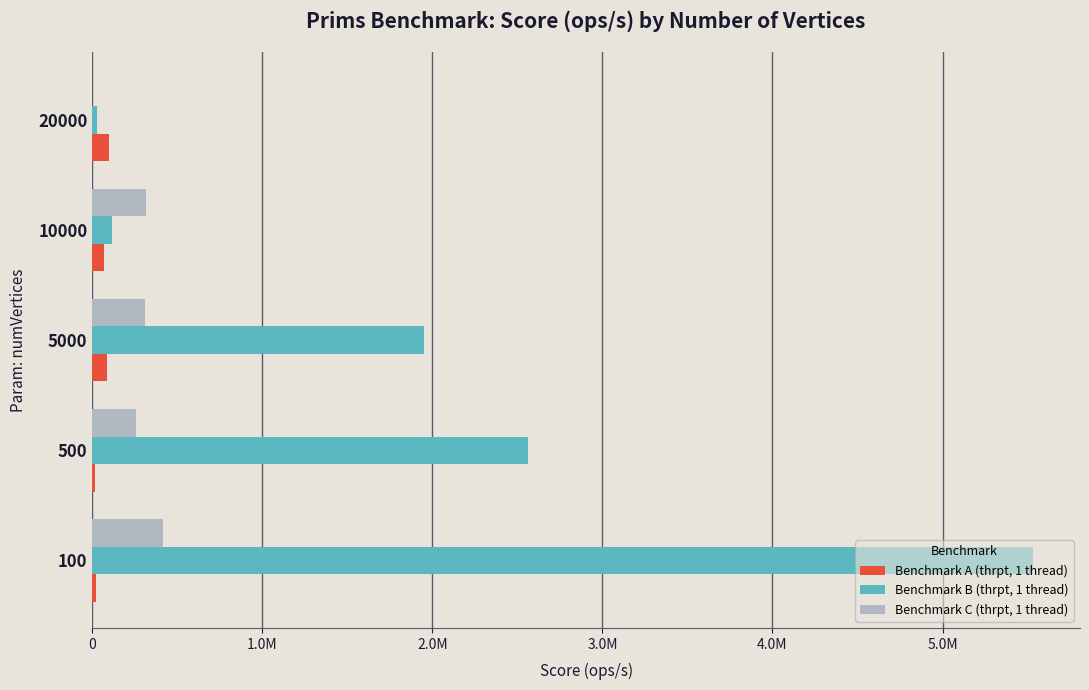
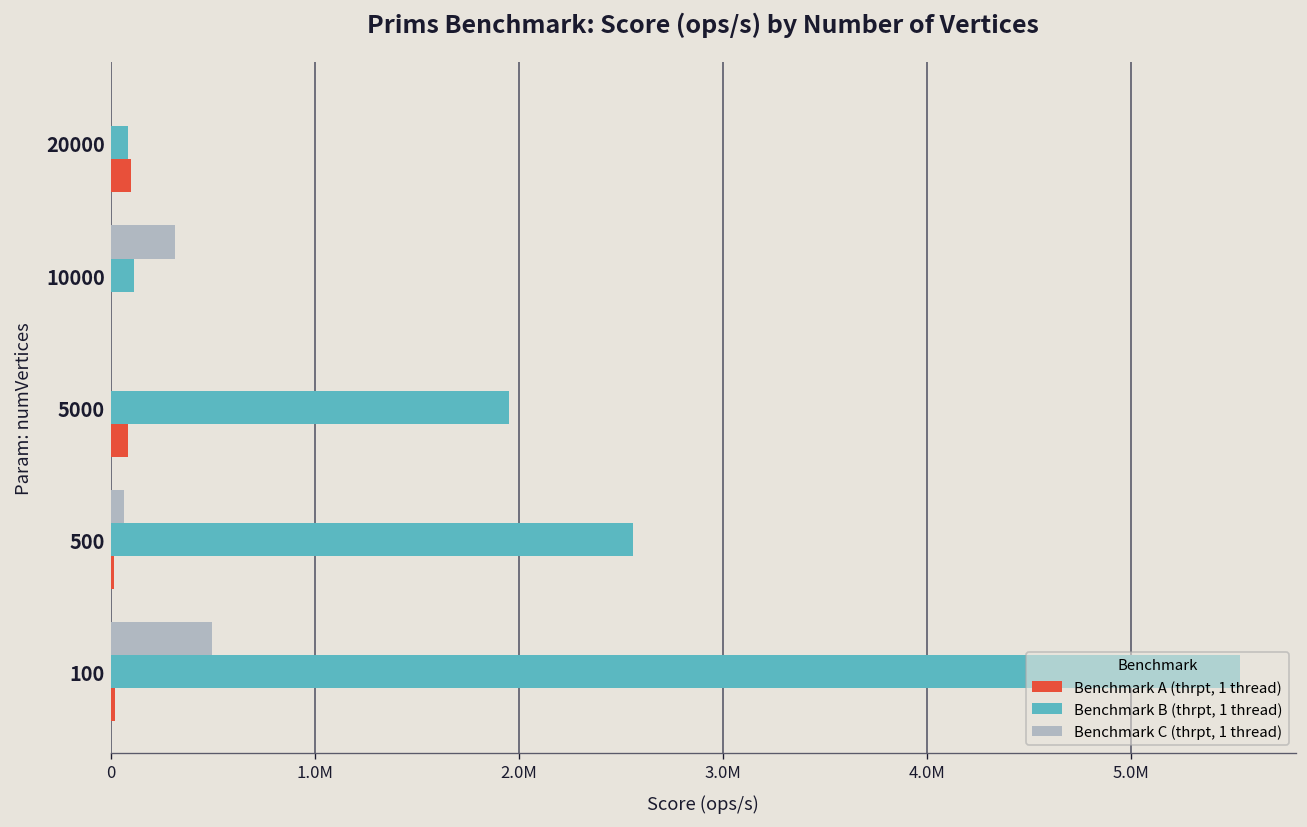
Benchmark B (thrpt, 1 thread), 20000: 30000 -> 80000
Benchmark A (thrpt, 1 thread), 10000: 70000 -> 0
Benchmark C (thrpt, 1 thread), 5000: 310000 -> 0
Benchmark C (thrpt, 1 thread), 500: 260000 -> 60000
Benchmark C (thrpt, 1 thread), 100: 420000 -> 500000
